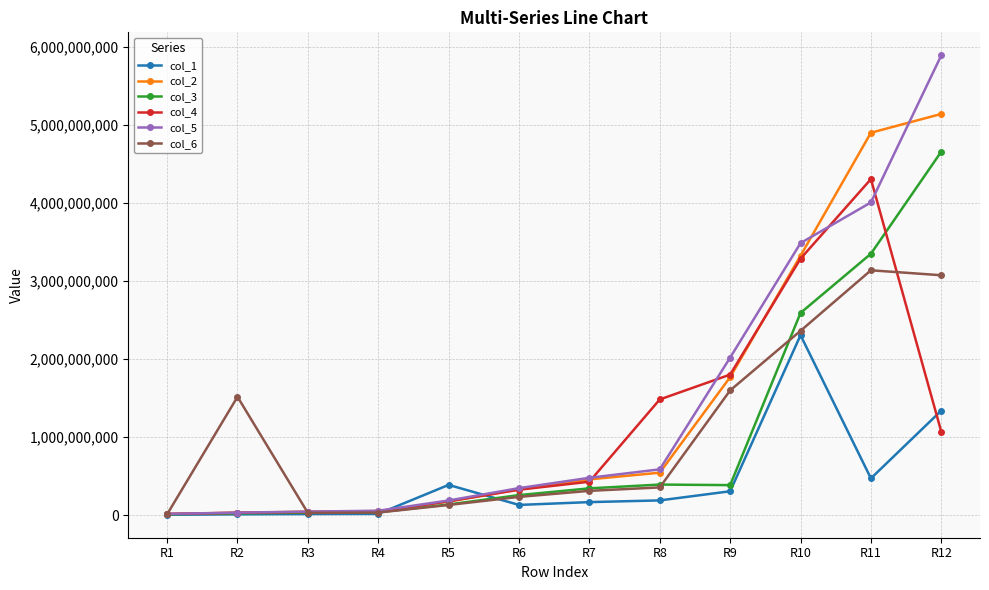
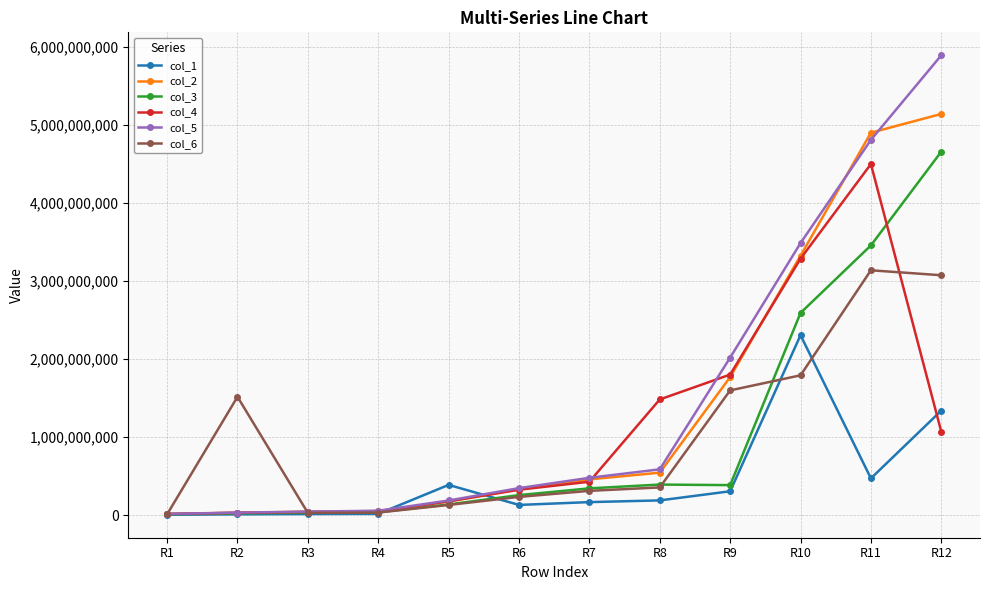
col_6, R10: 2,400,000,000 -> 1,800,000,000
col_3, R11: 3,400,000,000 -> 3,500,000,000
col_4, R11: 4,300,000,000 -> 4,500,000,000
col_5, R11: 4,000,000,000 -> 4,800,000,000
